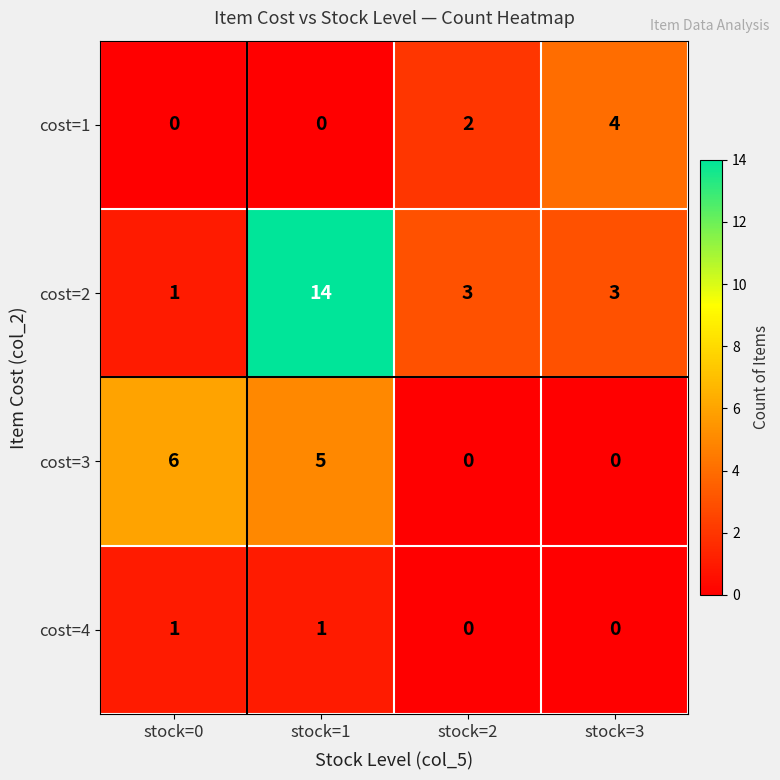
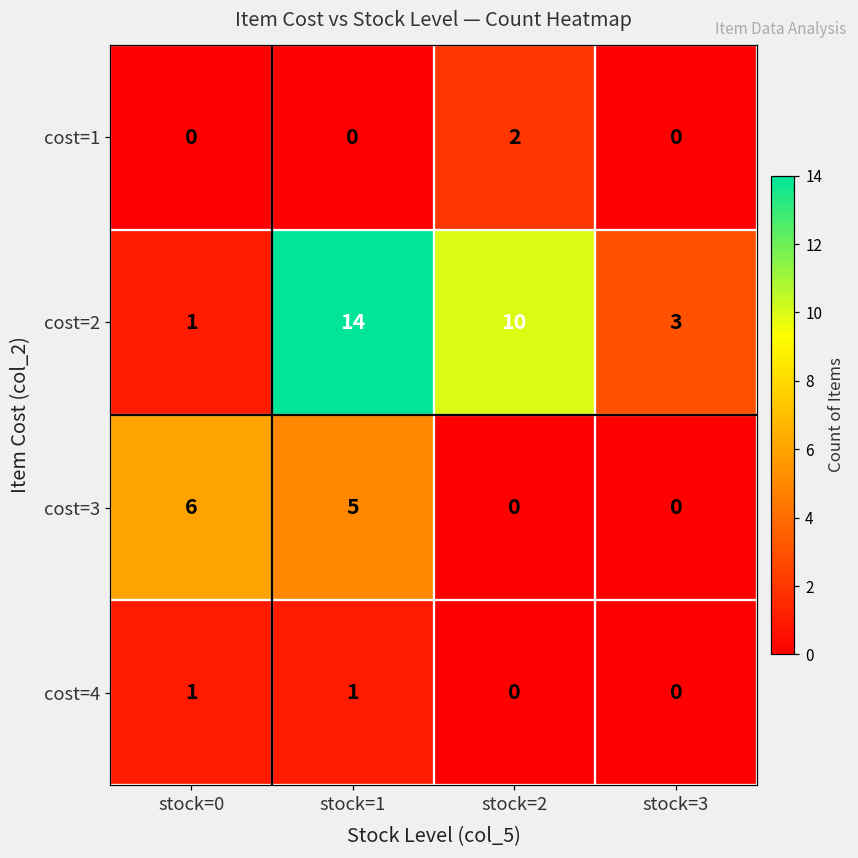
cost=1, stock=3: 4 -> 0
cost=2, stock=2: 3 -> 10
